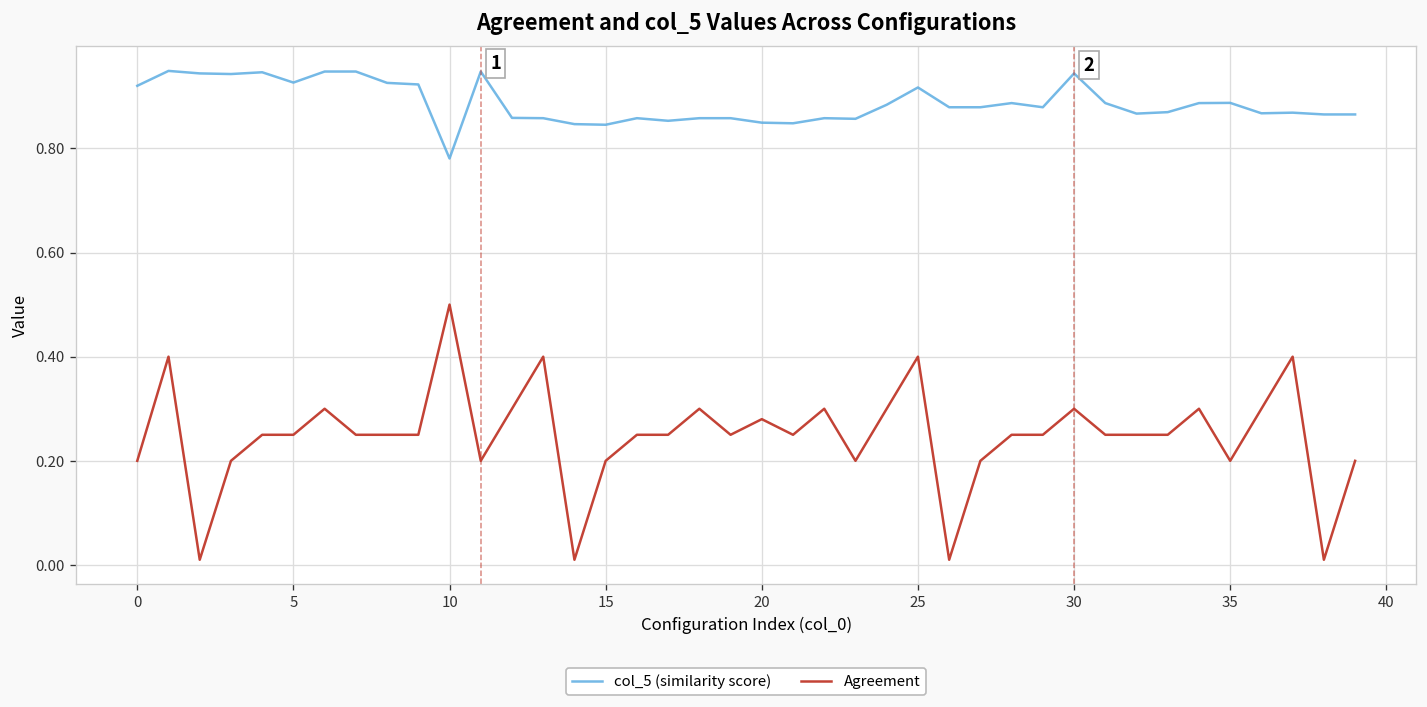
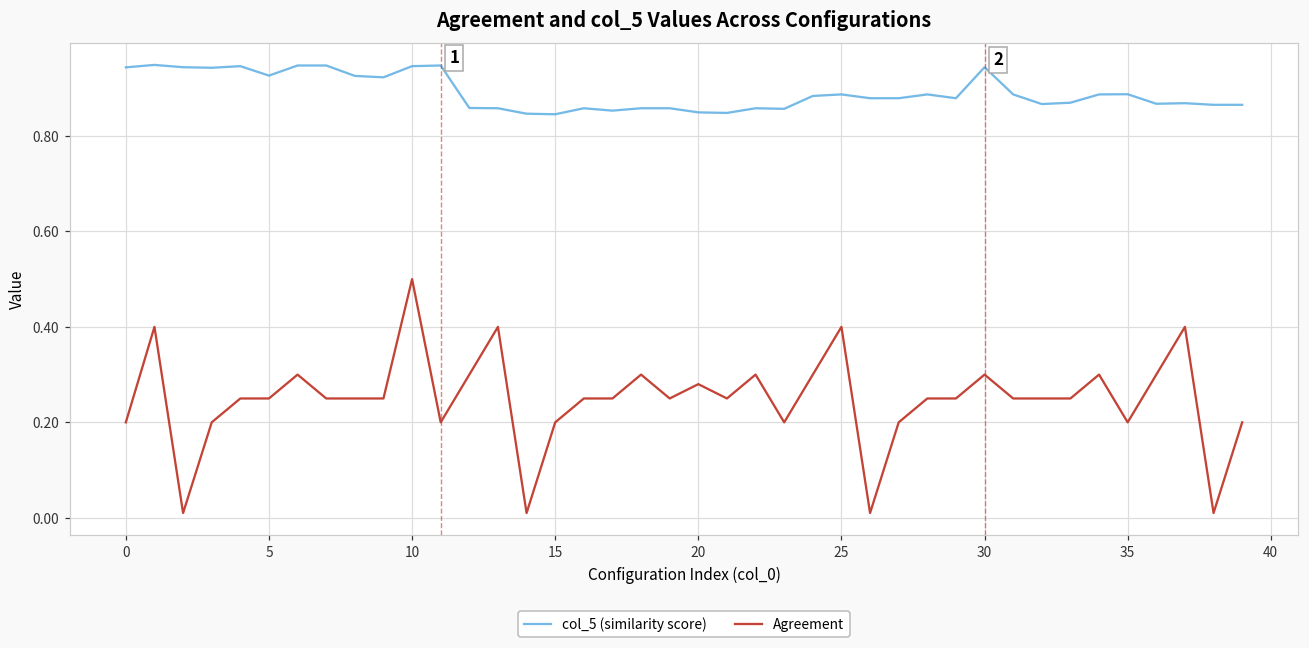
col_5 (similarity score), 0: 0.92 -> 0.94
col_5 (similarity score), 10: 0.78 -> 0.95
col_5 (similarity score), 25: 0.92 -> 0.89
